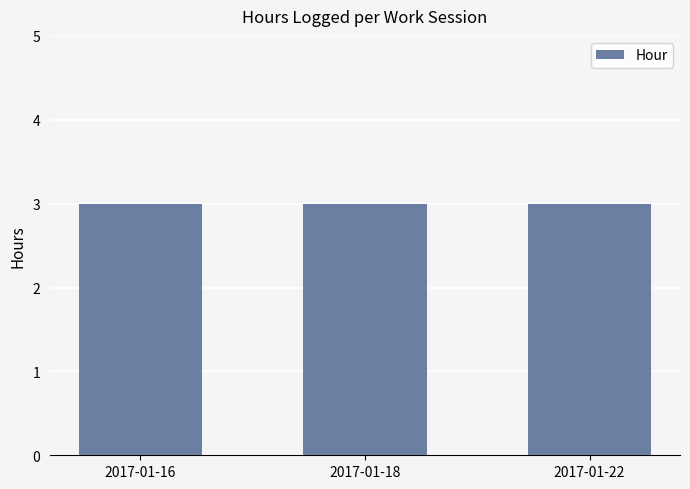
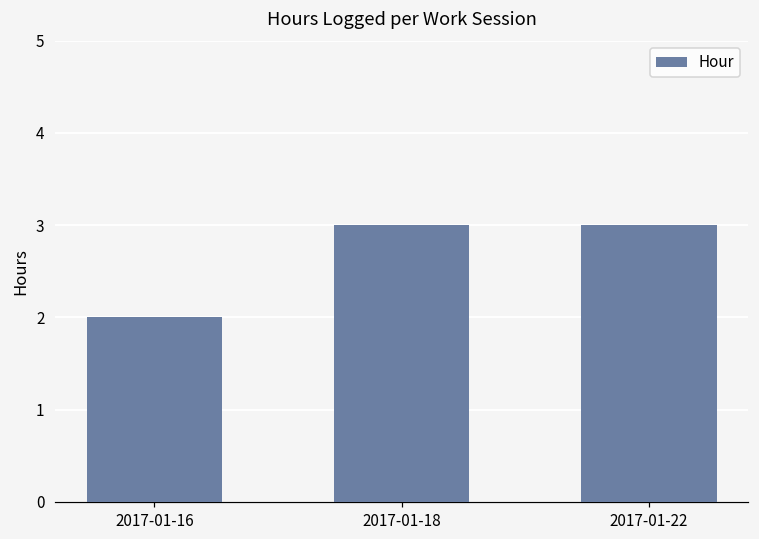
2017-01-16: 3 -> 2
